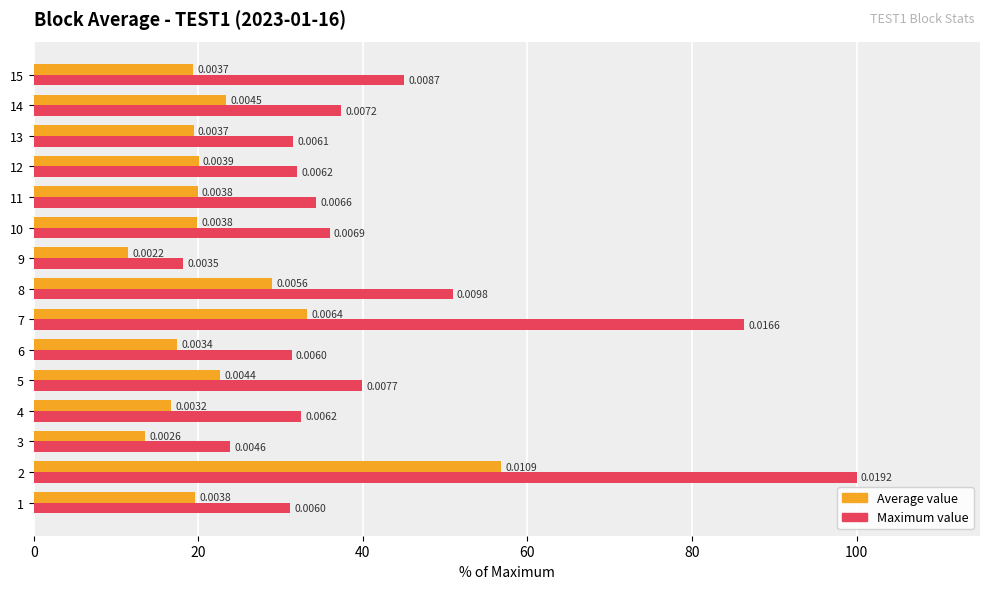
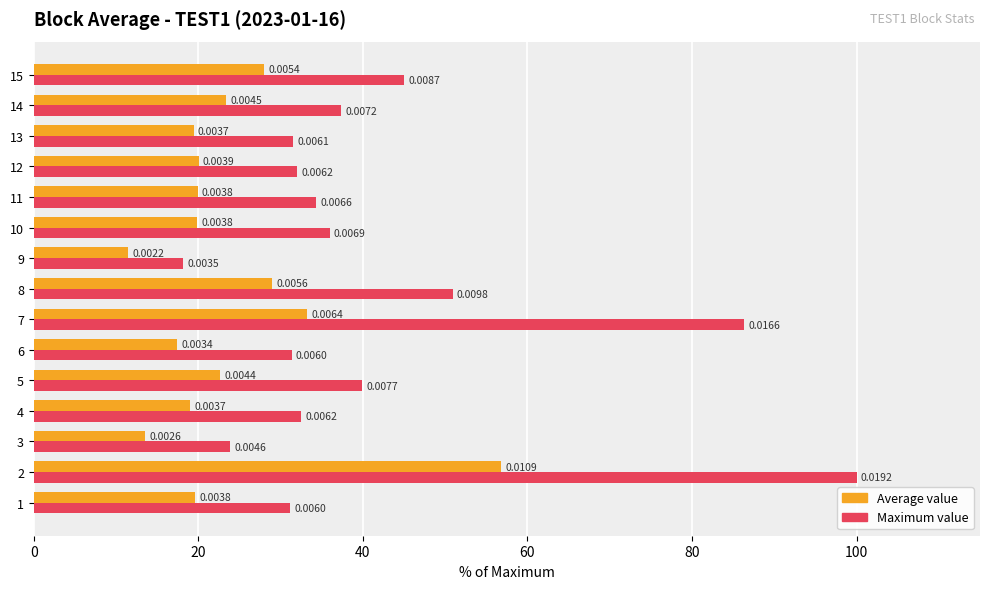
Average value, 15: 0.0037 -> 0.0054
Average value, 4: 0.0032 -> 0.0037
